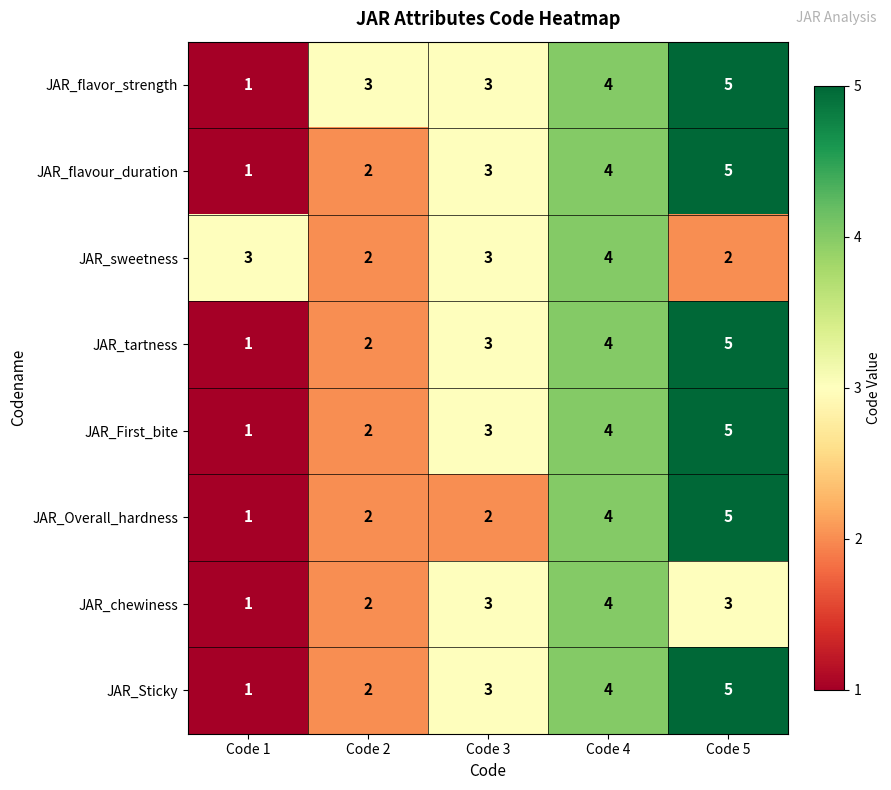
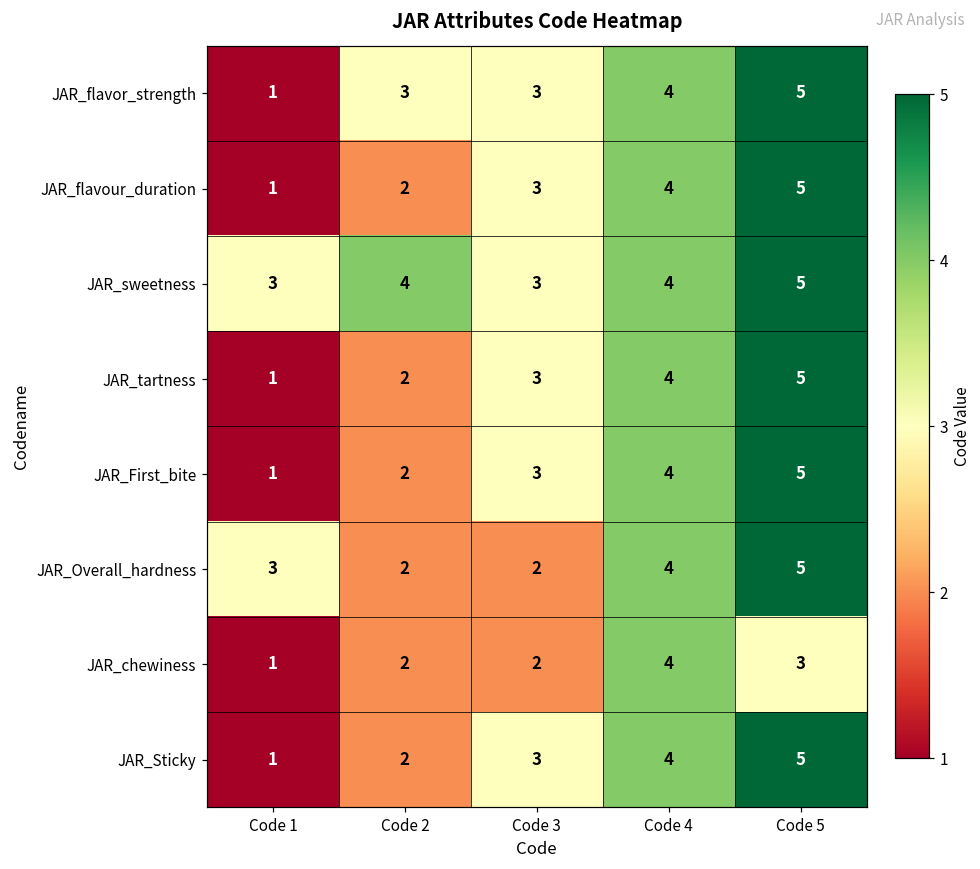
JAR_sweetness, Code 2: 2 -> 4
JAR_sweetness, Code 5: 2 -> 5
JAR_Overall_hardness, Code 1: 1 -> 3
JAR_chewiness, Code 3: 3 -> 2
